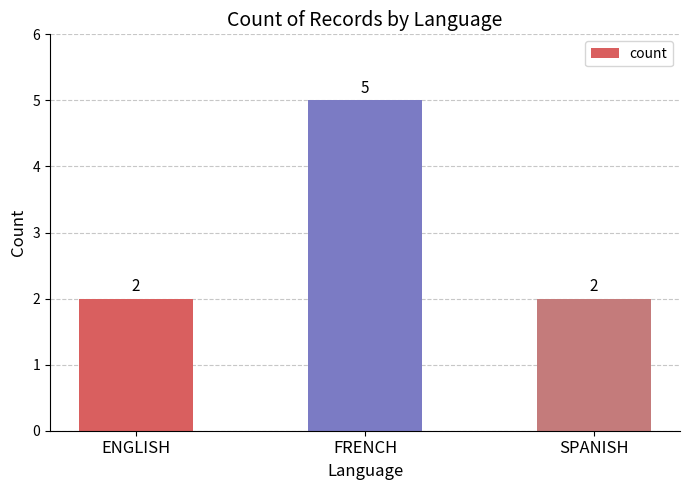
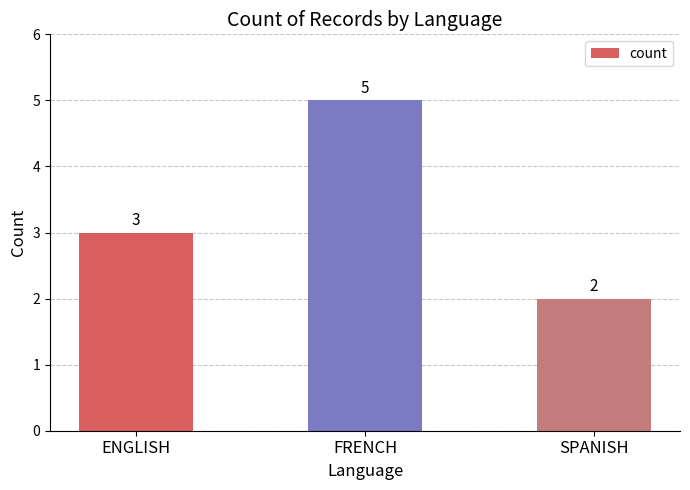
ENGLISH: 2 -> 3
